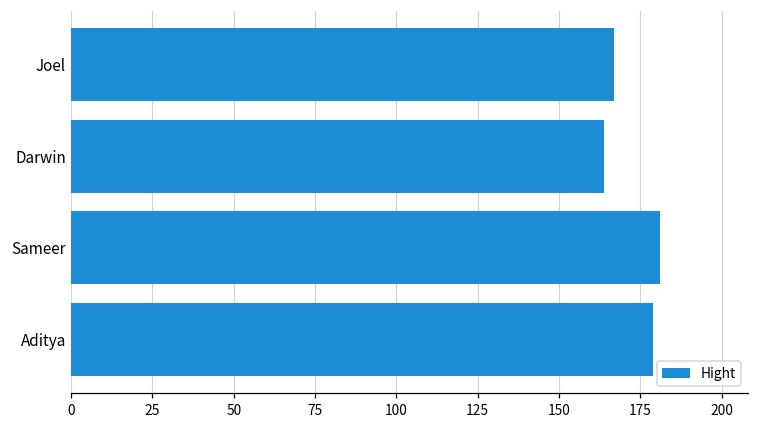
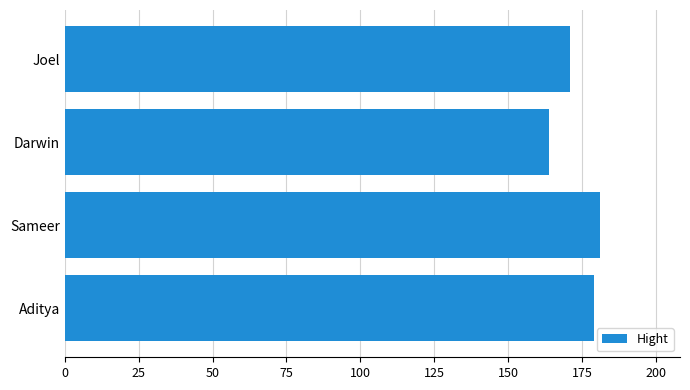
Joel: 167 -> 171
